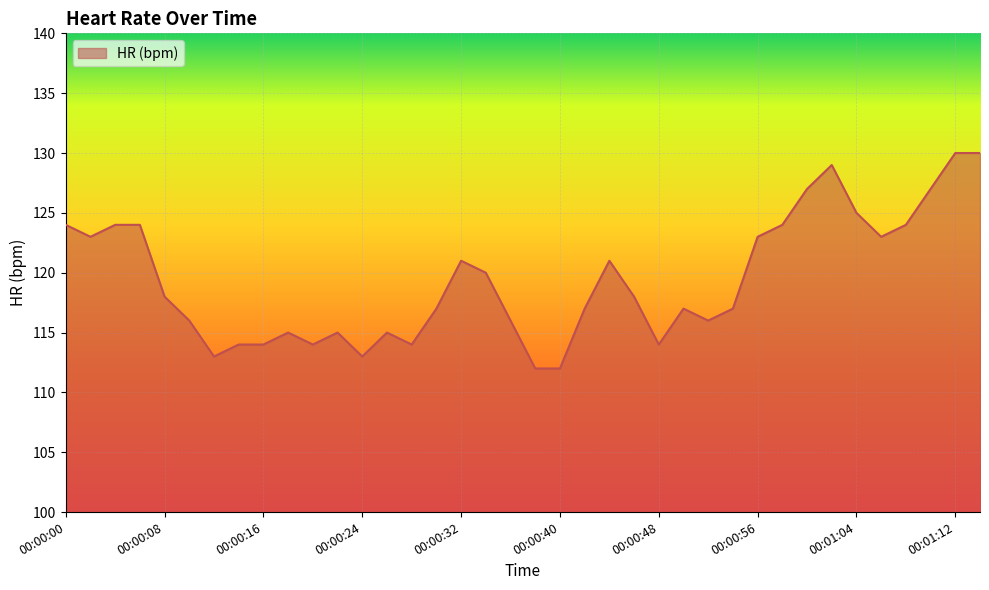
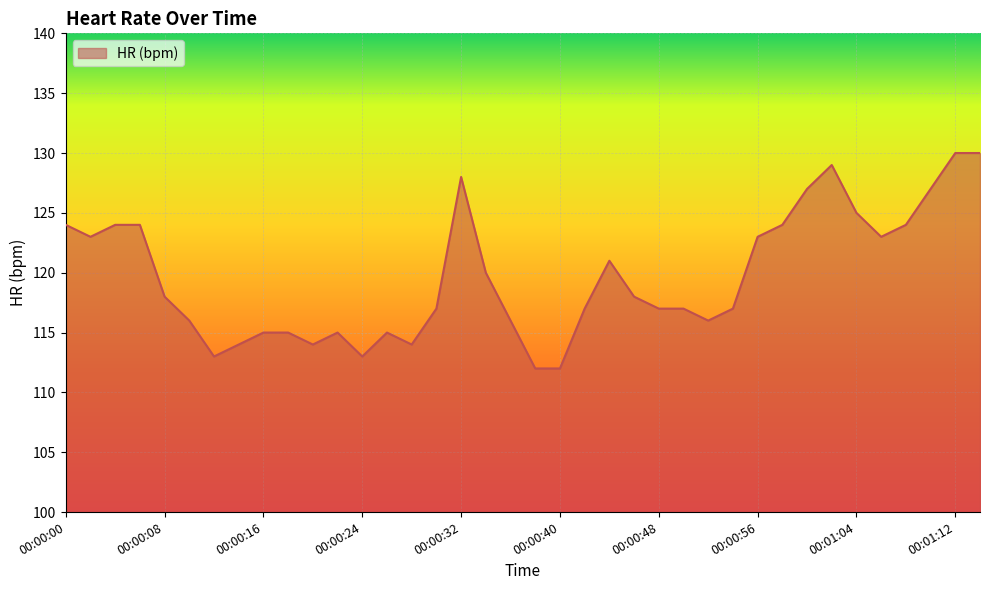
00:00:16: 114 -> 115
00:00:32: 121 -> 128
00:00:48: 114 -> 117
